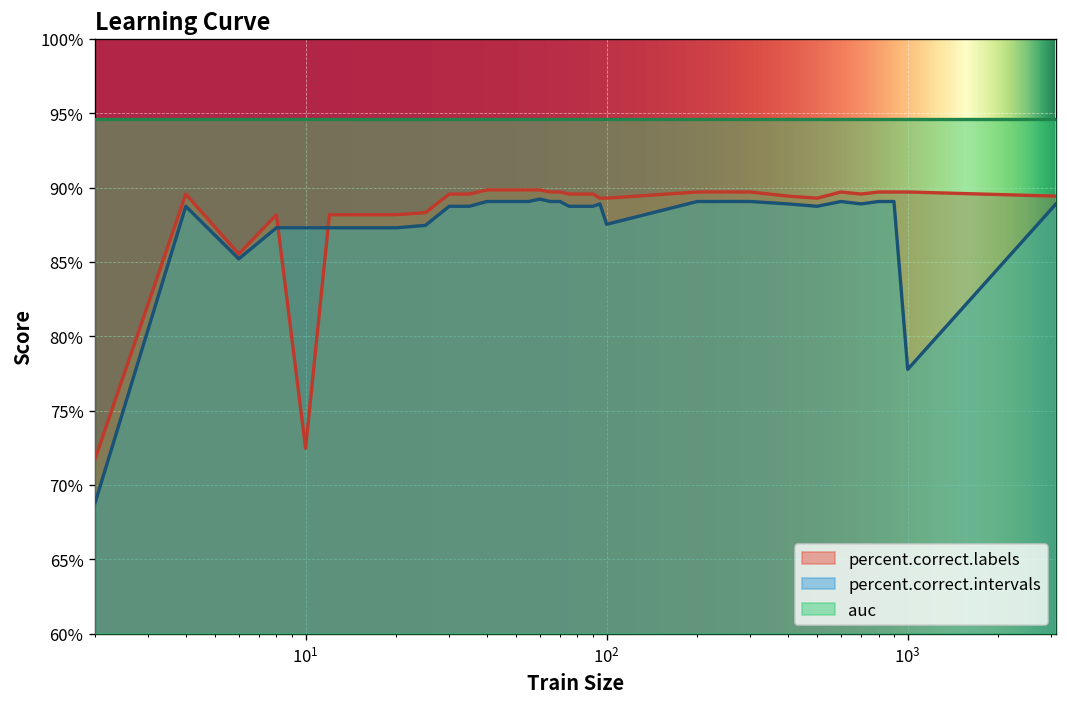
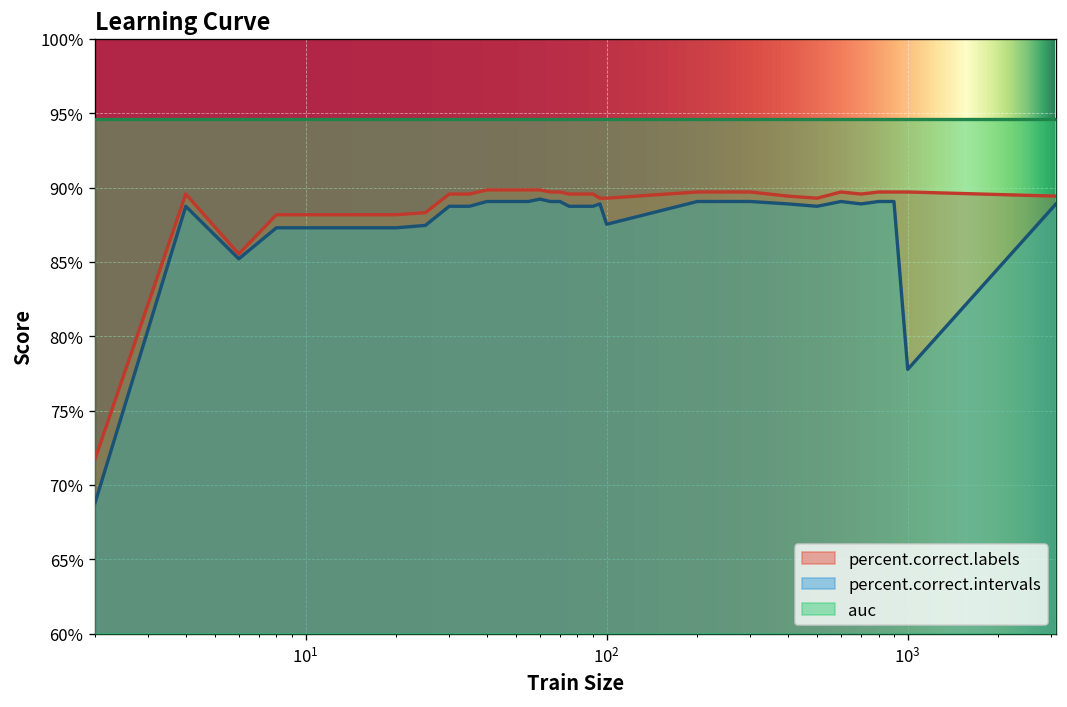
percent.correct.labels, 10^1: 72.5% -> 88.2%
